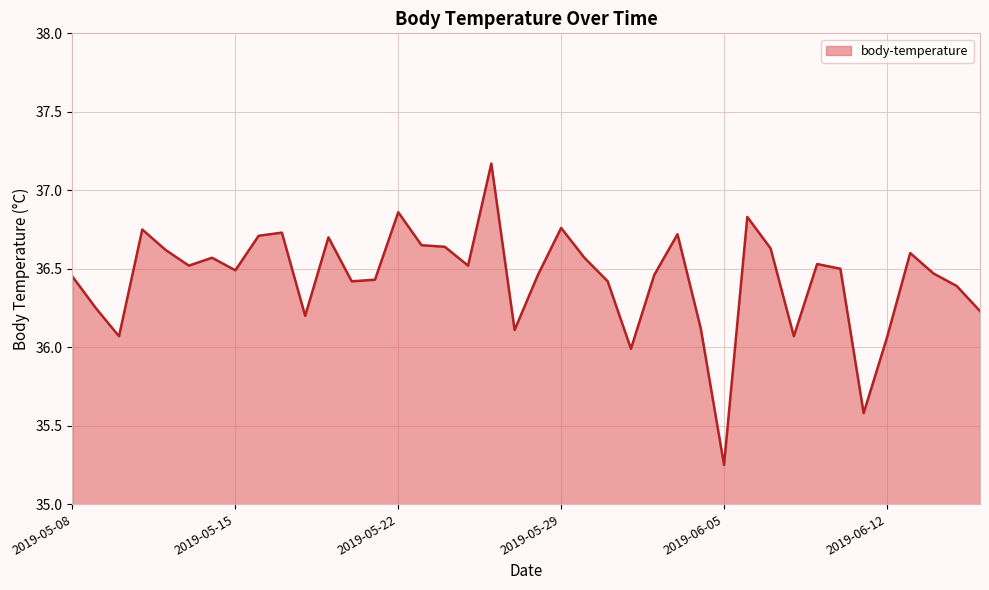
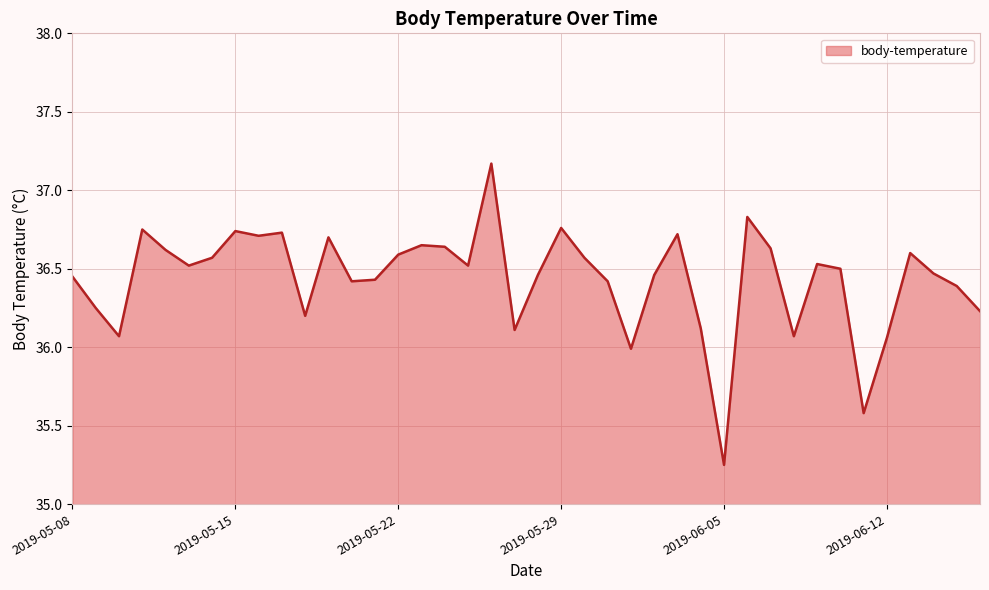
2019-05-15: 36.49 -> 36.74
2019-05-22: 36.86 -> 36.59
